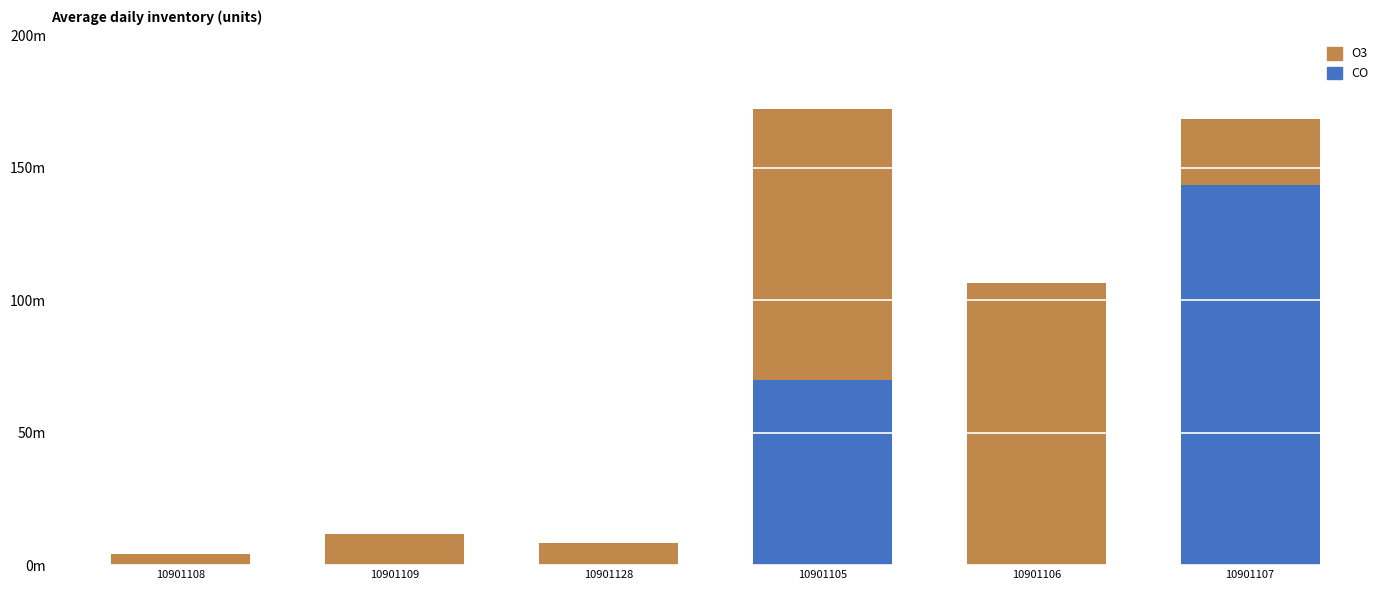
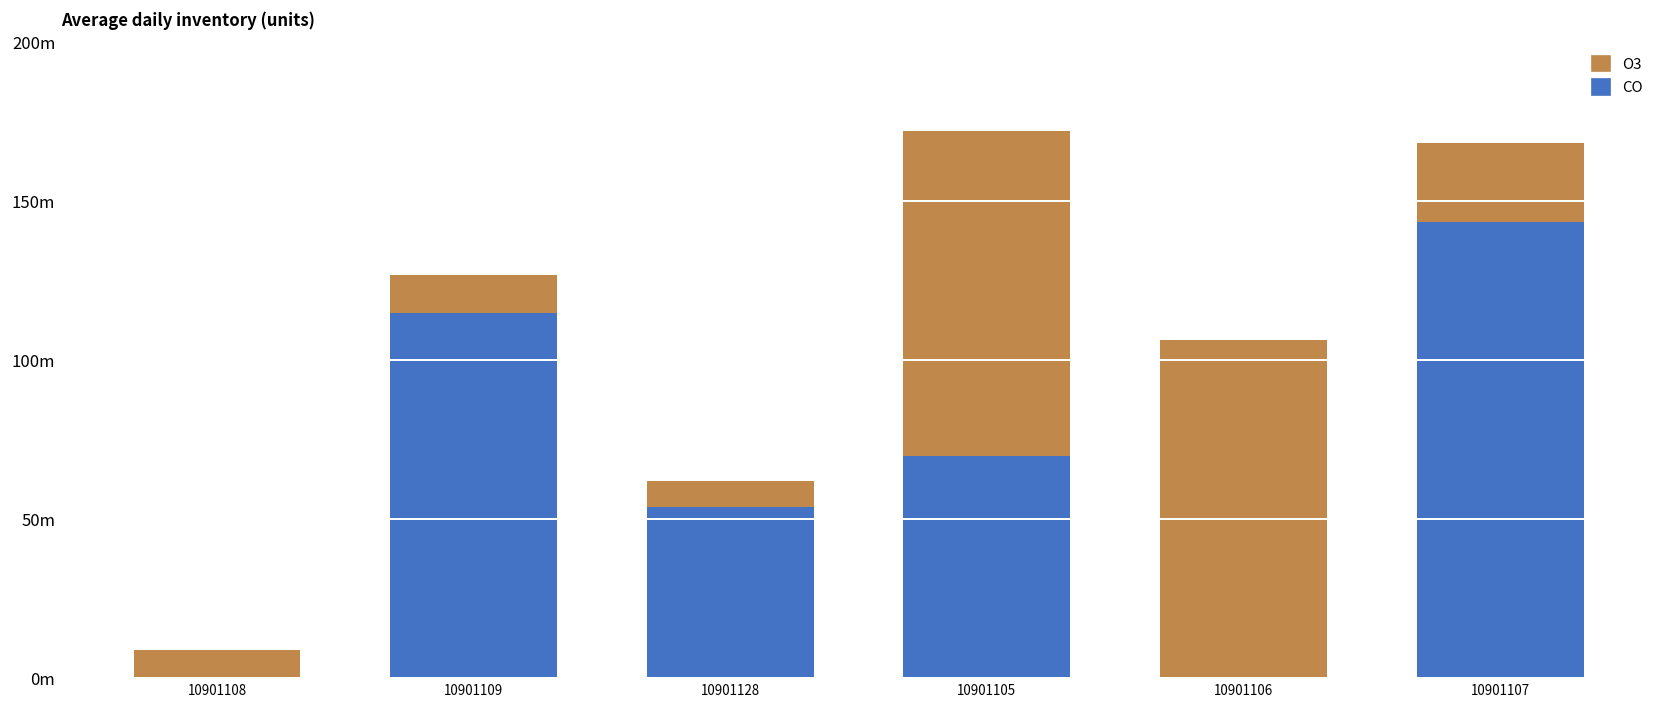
O3, 10901108: 4m -> 9m
CO, 10901109: 0m -> 115m
CO, 10901128: 0m -> 54m
